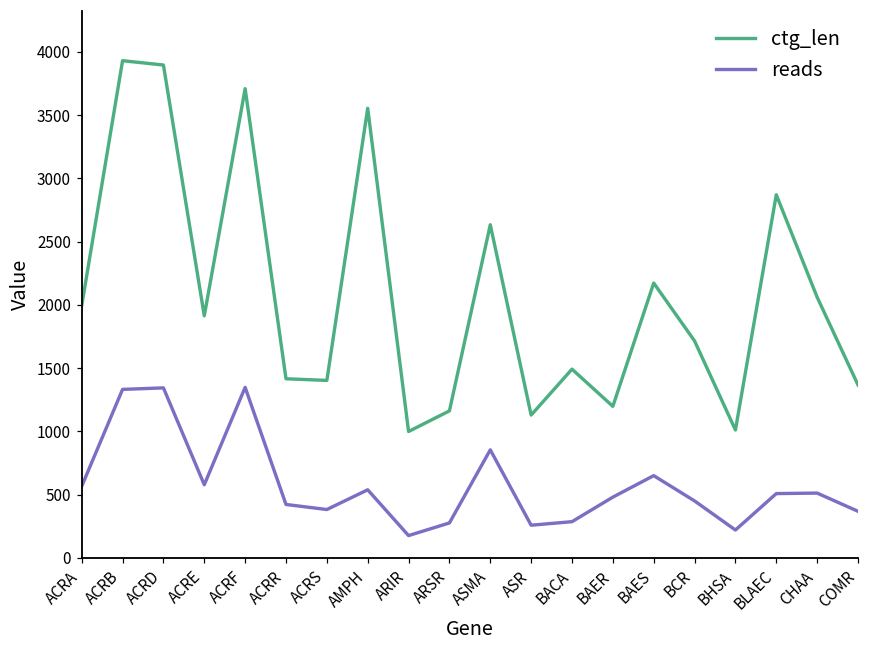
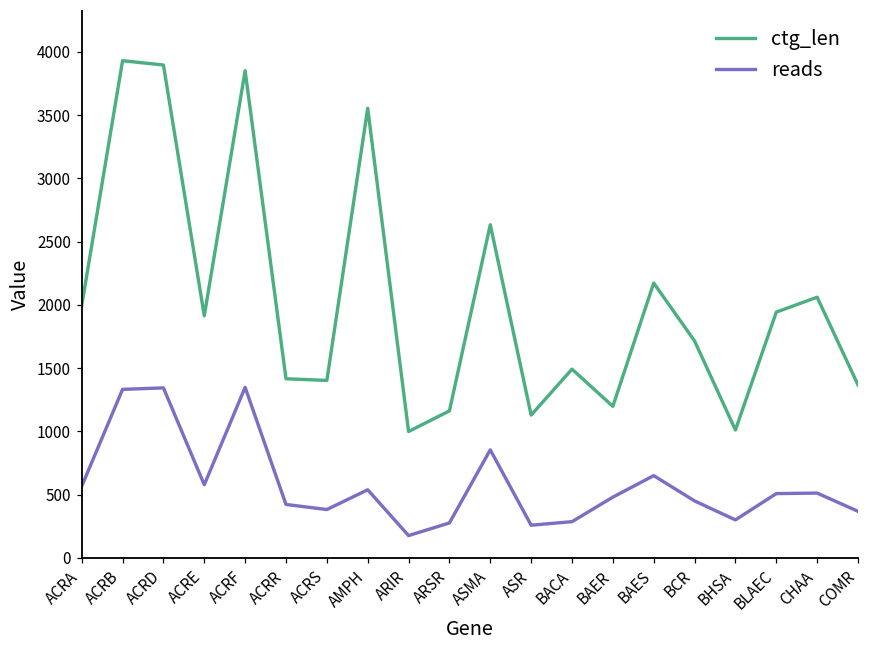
ctg_len, ACRF: 3710 -> 3850
reads, BHSA: 220 -> 300
ctg_len, BLAEC: 2870 -> 1940
